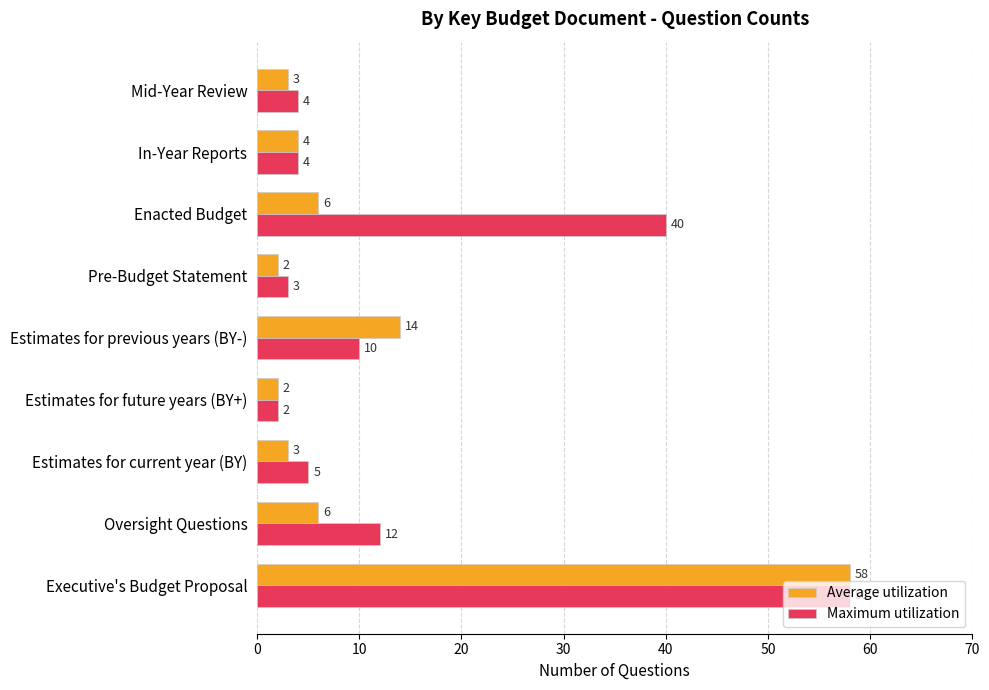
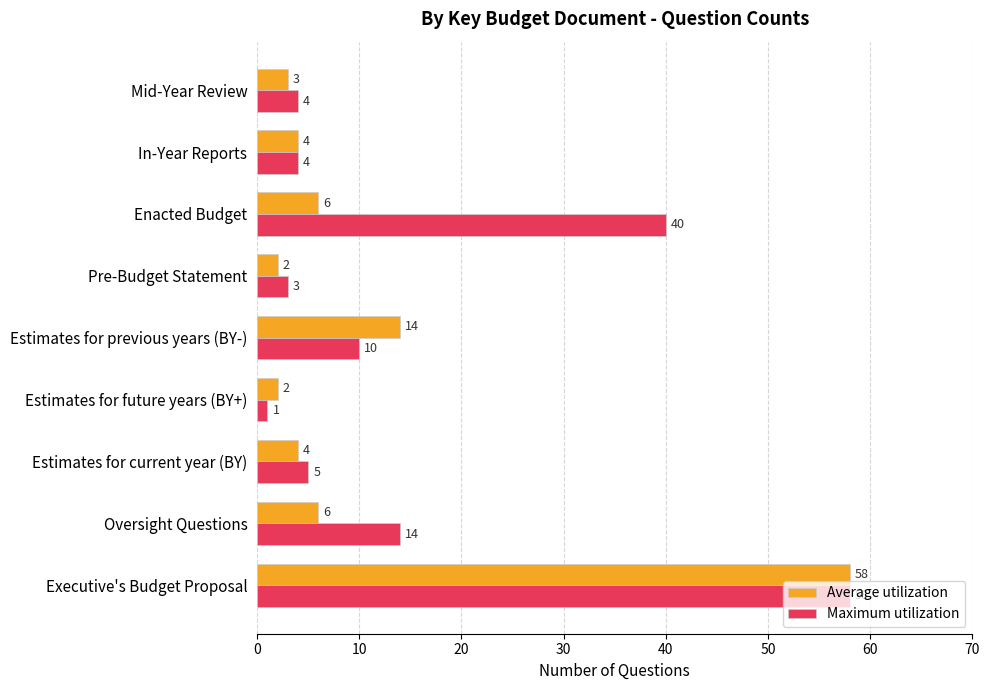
Maximum utilization, Estimates for future years (BY+): 2 -> 1
Average utilization, Estimates for current year (BY): 3 -> 4
Maximum utilization, Oversight Questions: 12 -> 14
